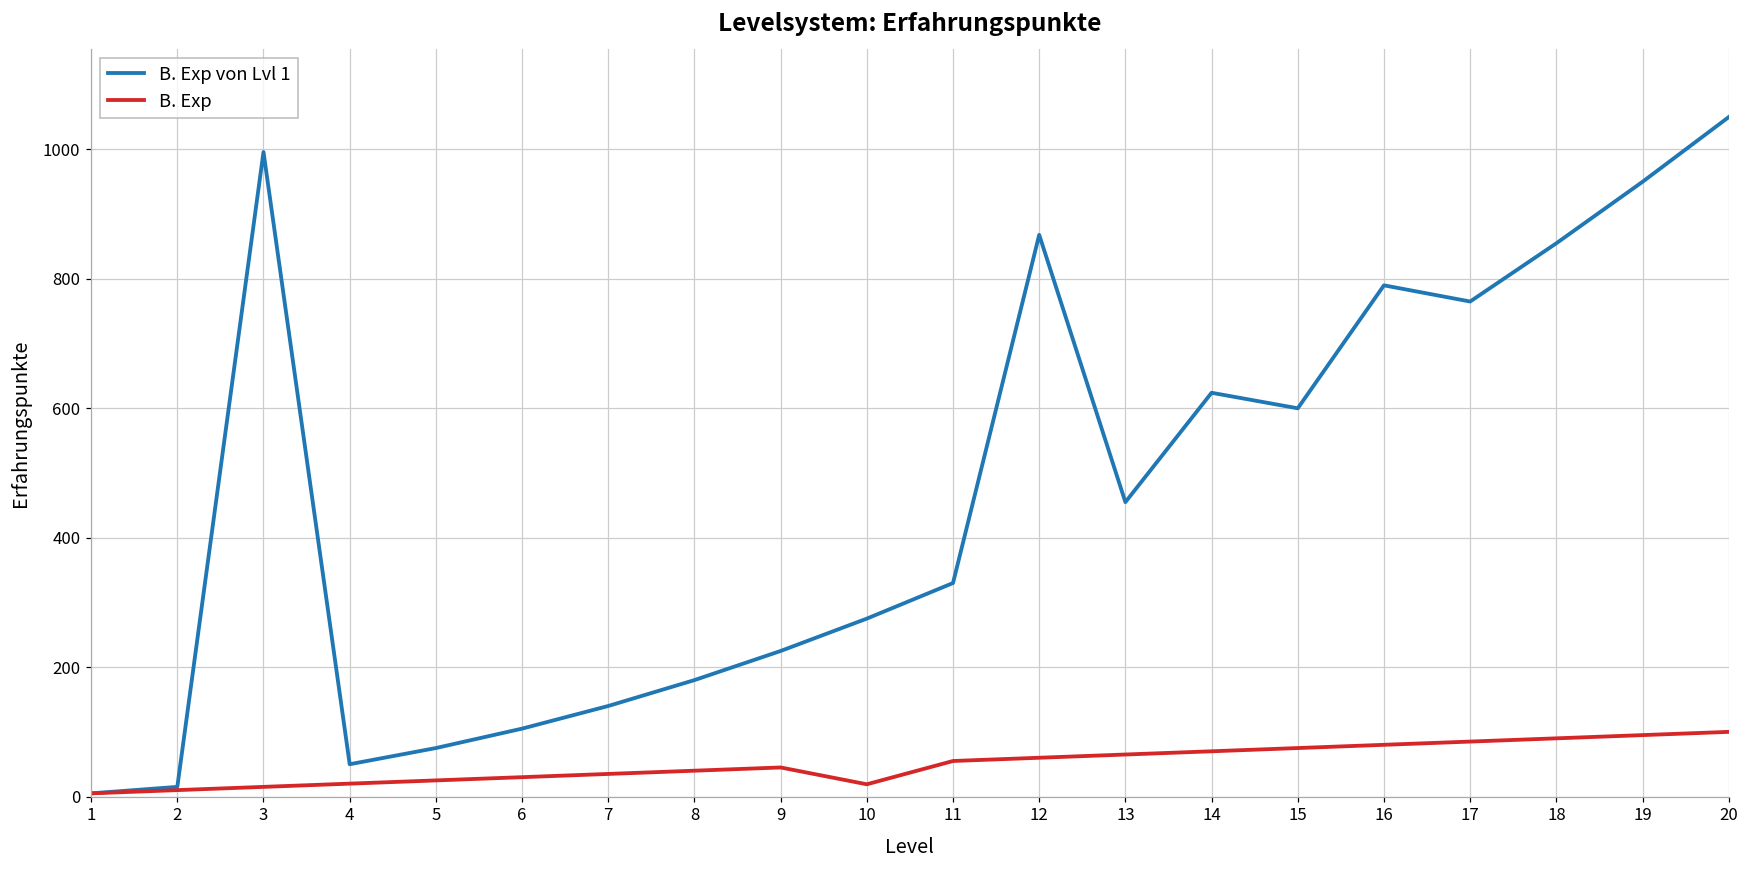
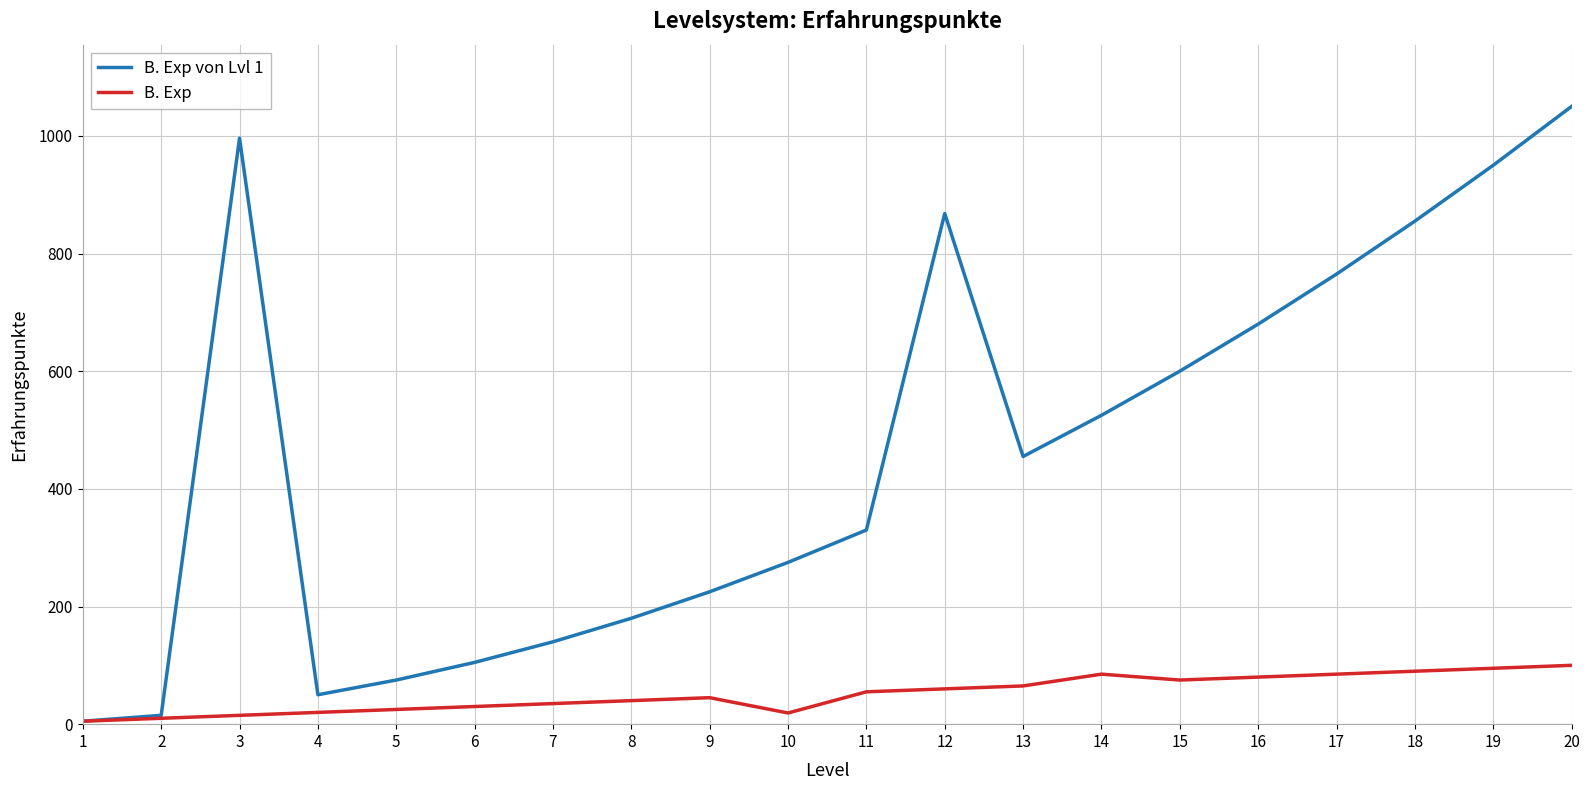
B. Exp von Lvl 1, 14: 620 -> 530
B. Exp, 14: 70 -> 90
B. Exp von Lvl 1, 16: 790 -> 680
